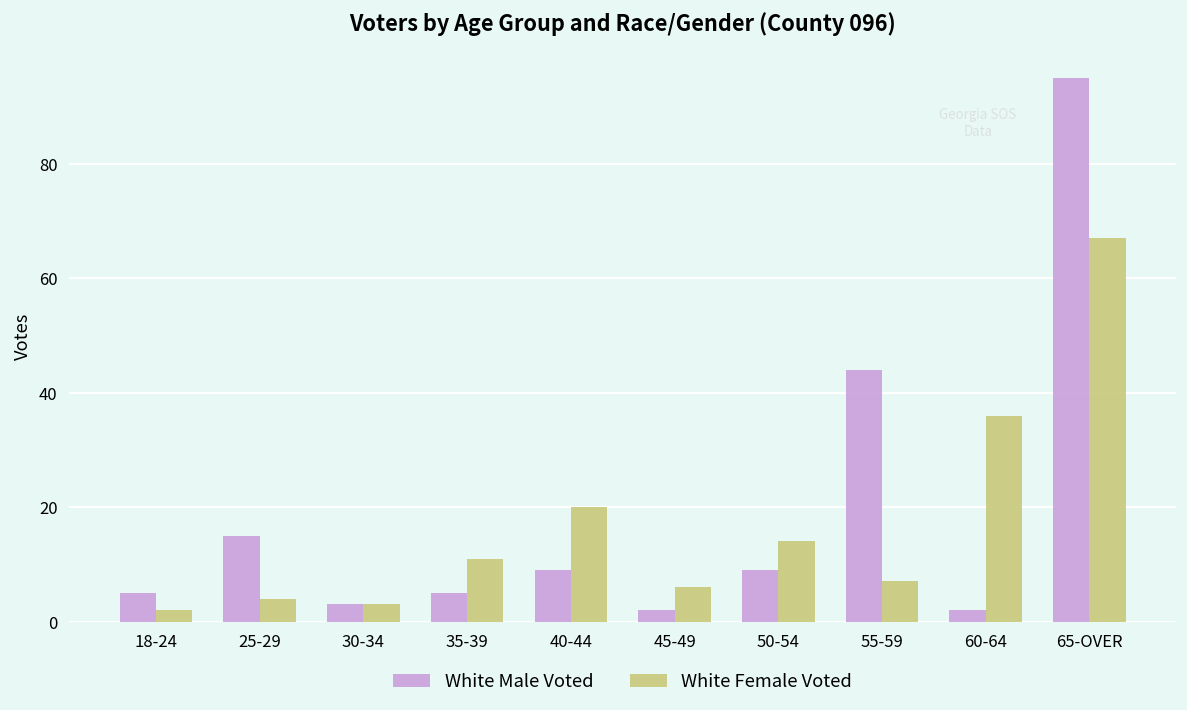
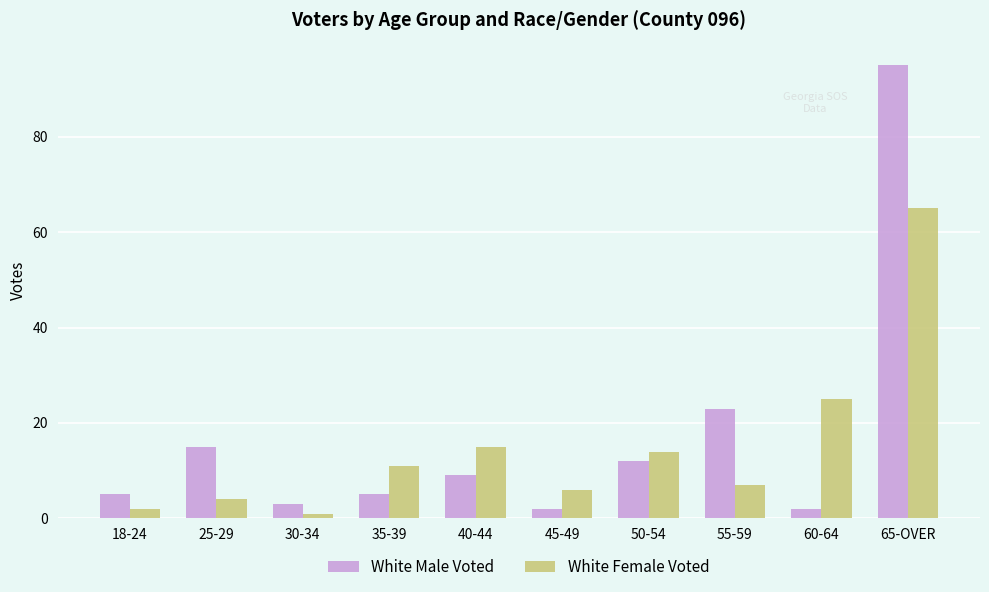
White Female Voted, 30-34: 3 -> 1
White Female Voted, 40-44: 20 -> 15
White Male Voted, 50-54: 9 -> 12
White Male Voted, 55-59: 44 -> 23
White Female Voted, 60-64: 36 -> 25
White Female Voted, 65-OVER: 67 -> 65
